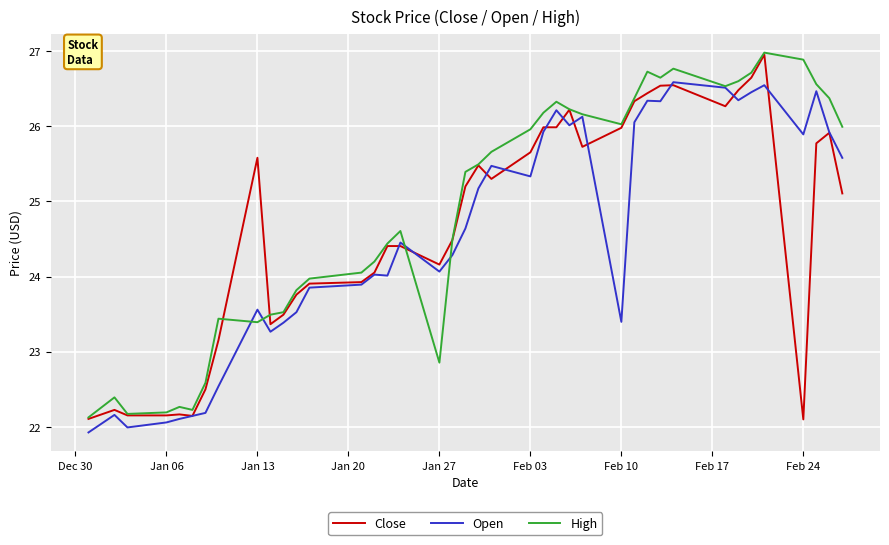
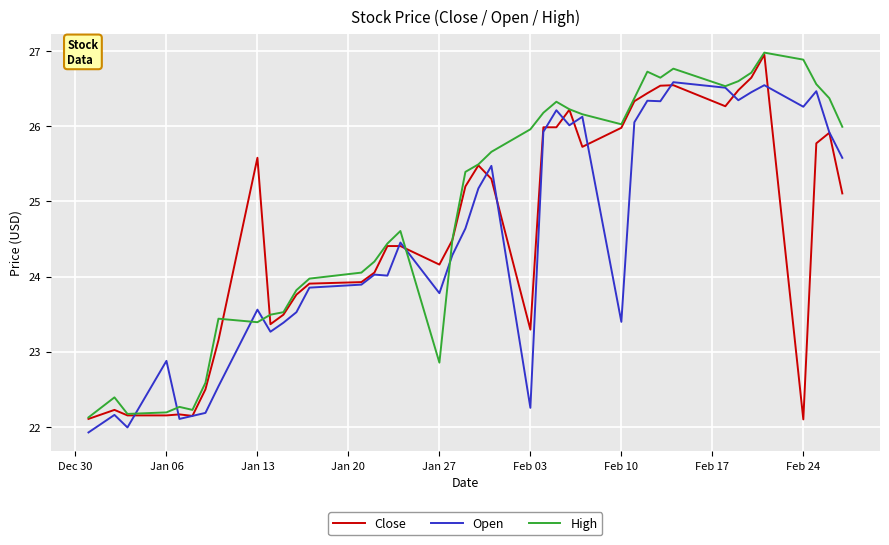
Open, Jan 06: 22.1 -> 22.9
Open, Jan 27: 24.1 -> 23.8
Close, Feb 03: 25.7 -> 23.3
Open, Feb 03: 25.3 -> 22.3
Open, Feb 24: 25.9 -> 26.3
